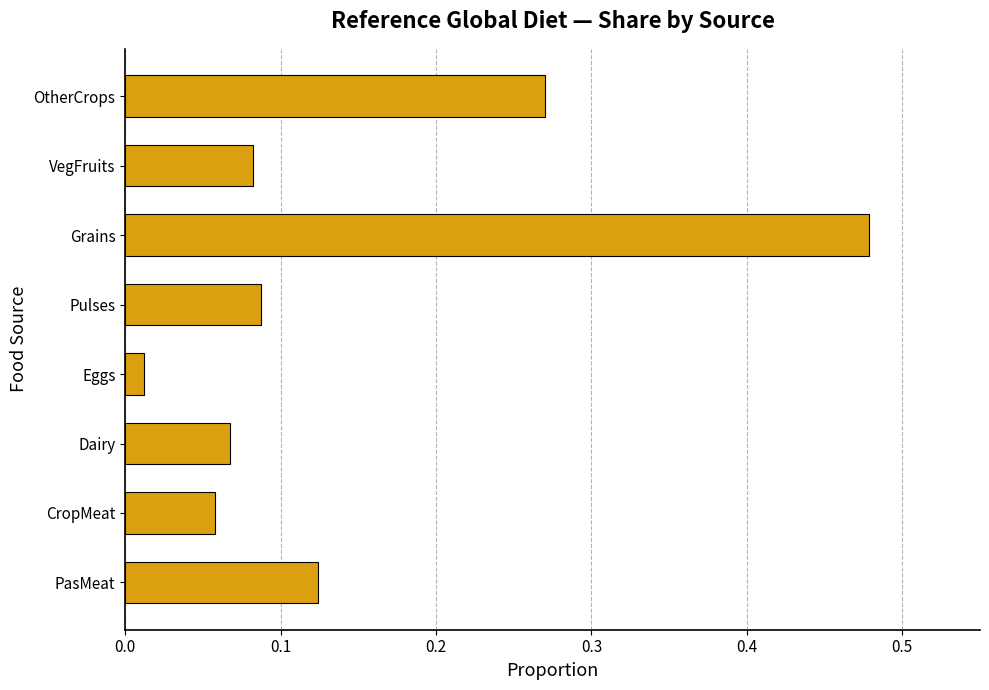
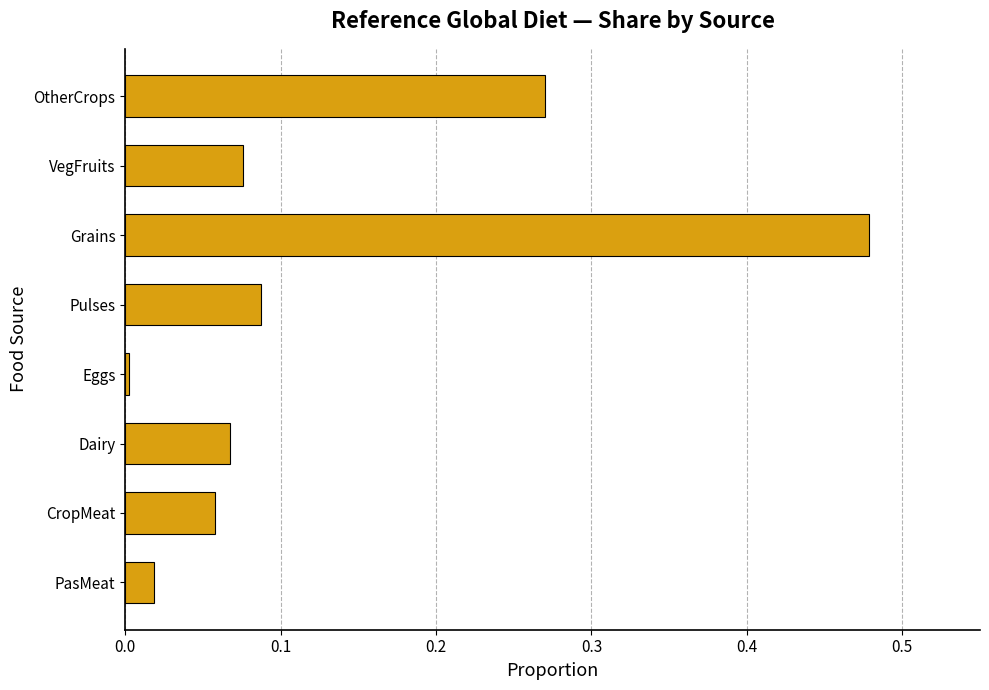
VegFruits: 0.082 -> 0.076
Eggs: 0.012 -> 0.003
PasMeat: 0.124 -> 0.018
